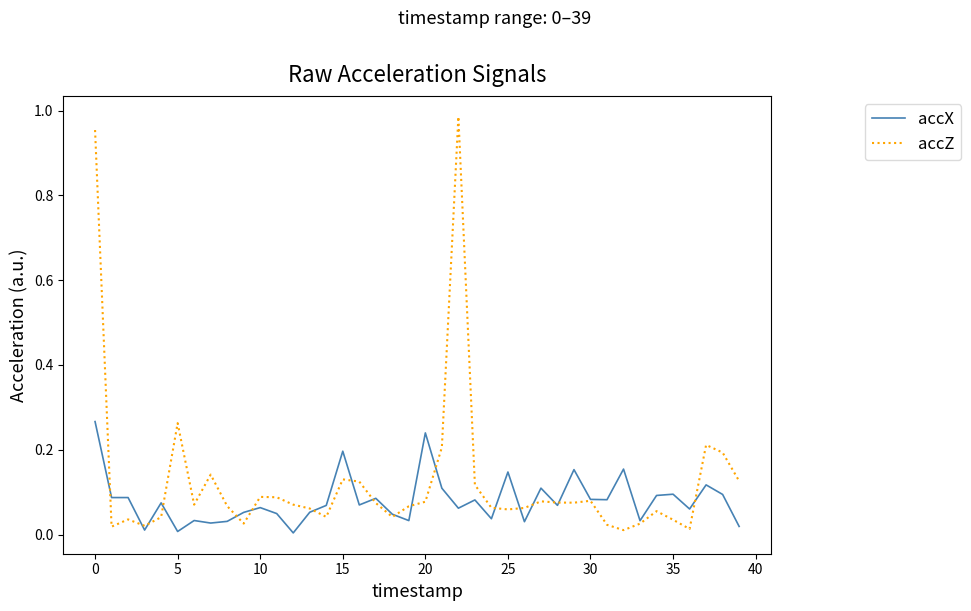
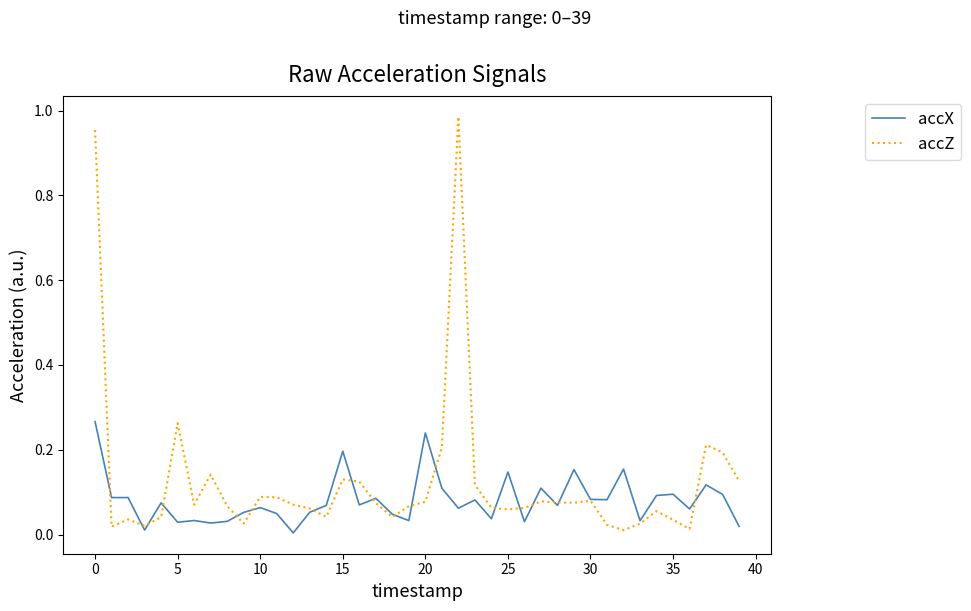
accX, 5: 0.01 -> 0.03
